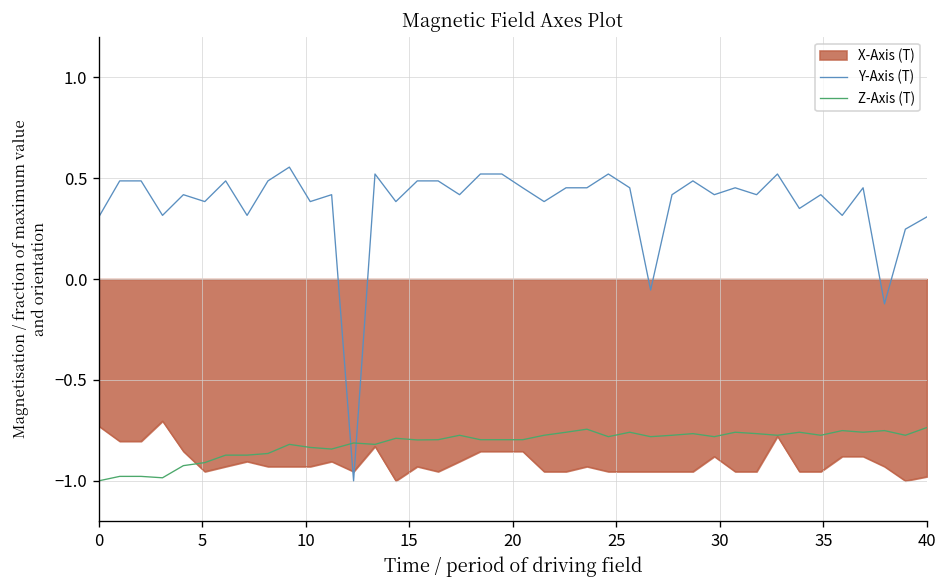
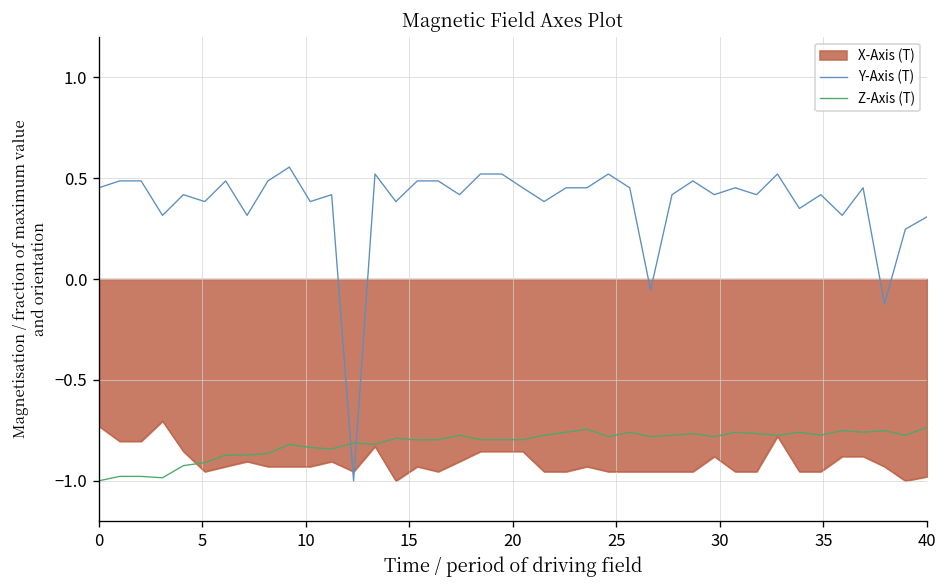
Y-Axis (T), 0: 0.31 -> 0.45
